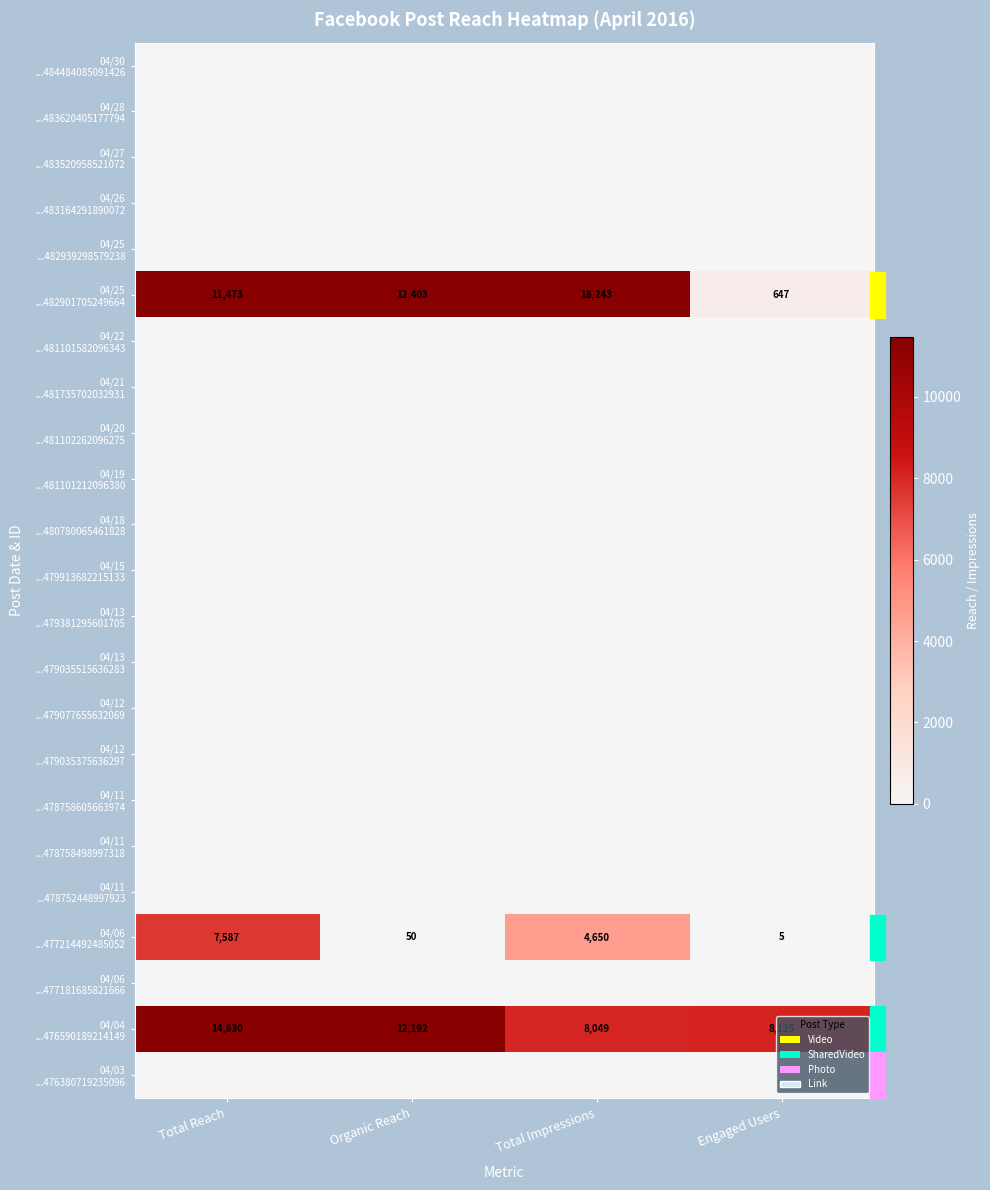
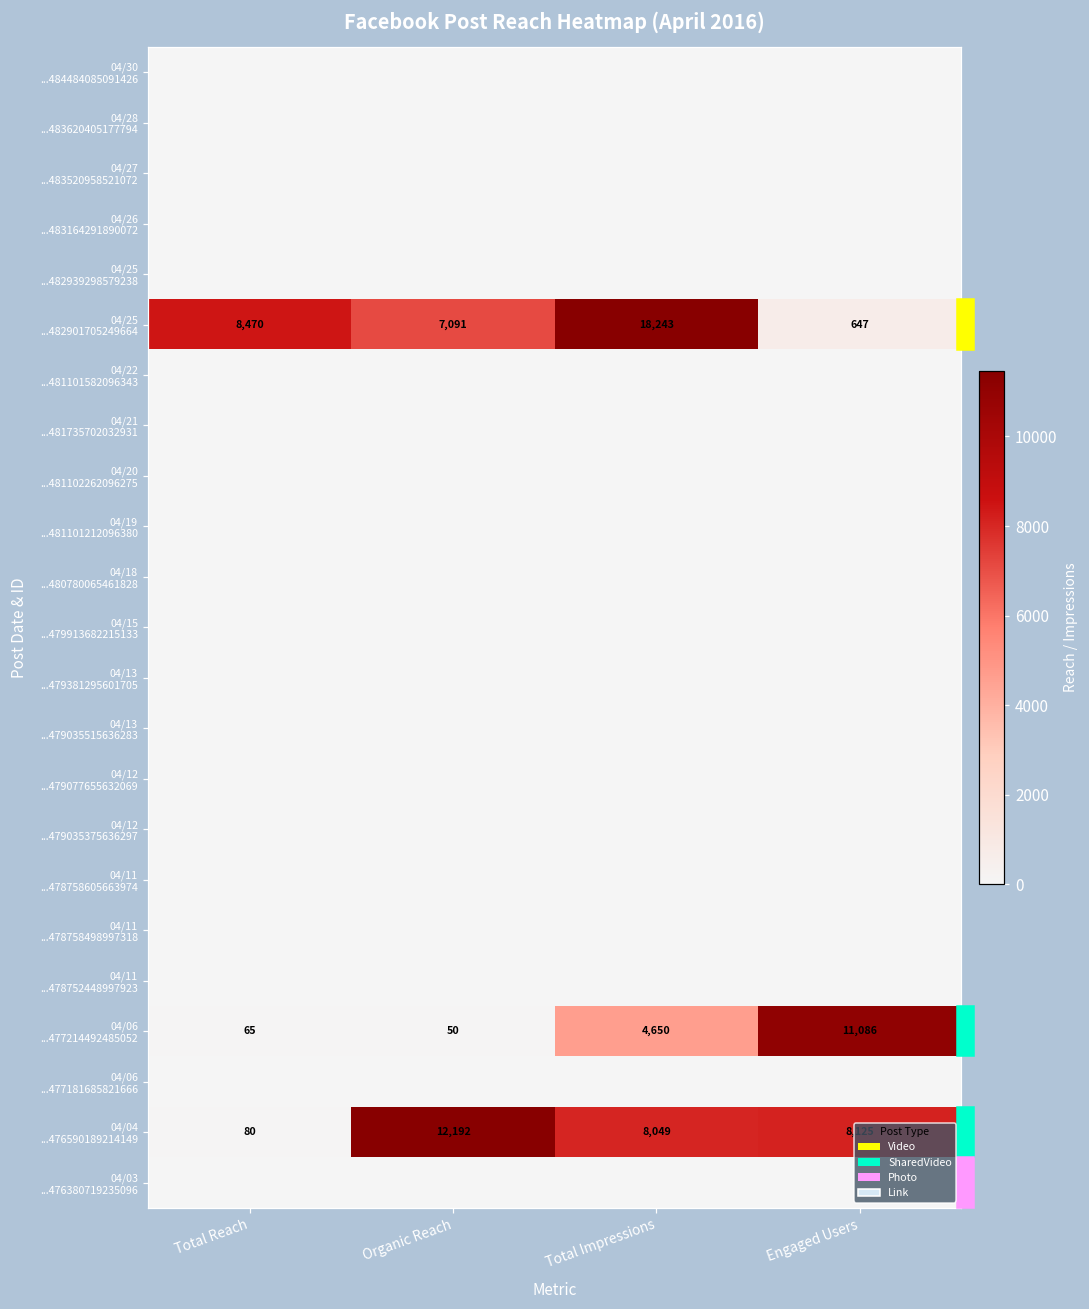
04/25 ...482901705249664, Total Reach: 11,473 -> 8,470
04/25 ...482901705249664, Organic Reach: 12,403 -> 7,091
04/06 ...477214492485052, Total Reach: 7,587 -> 65
04/06 ...477214492485052, Engaged Users: 5 -> 11,086
04/04 ...476590189214149, Total Reach: 14,830 -> 80
